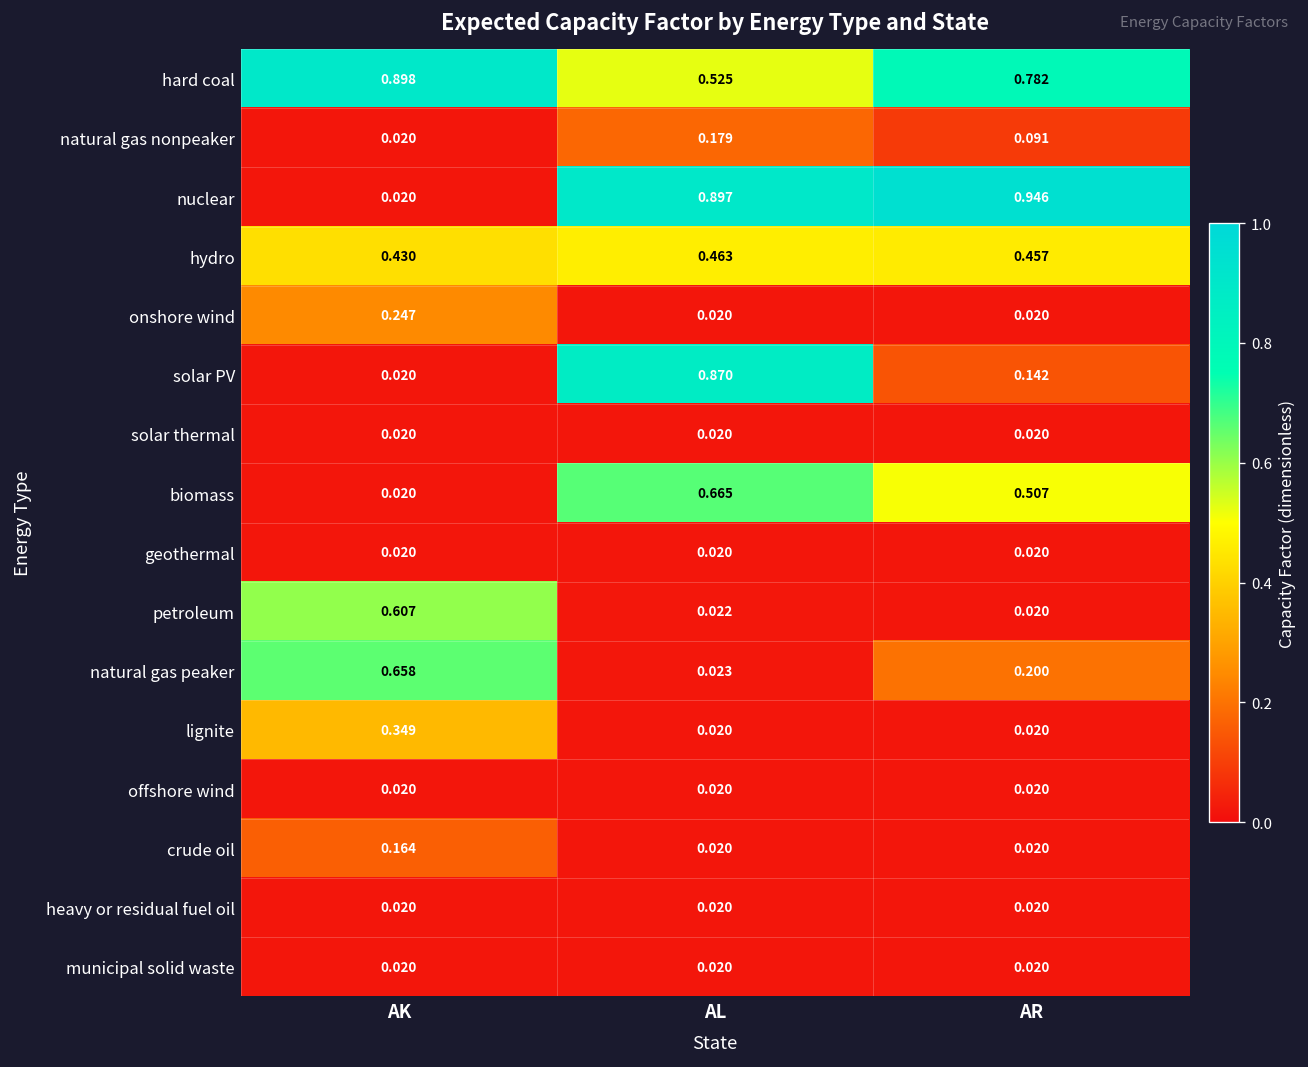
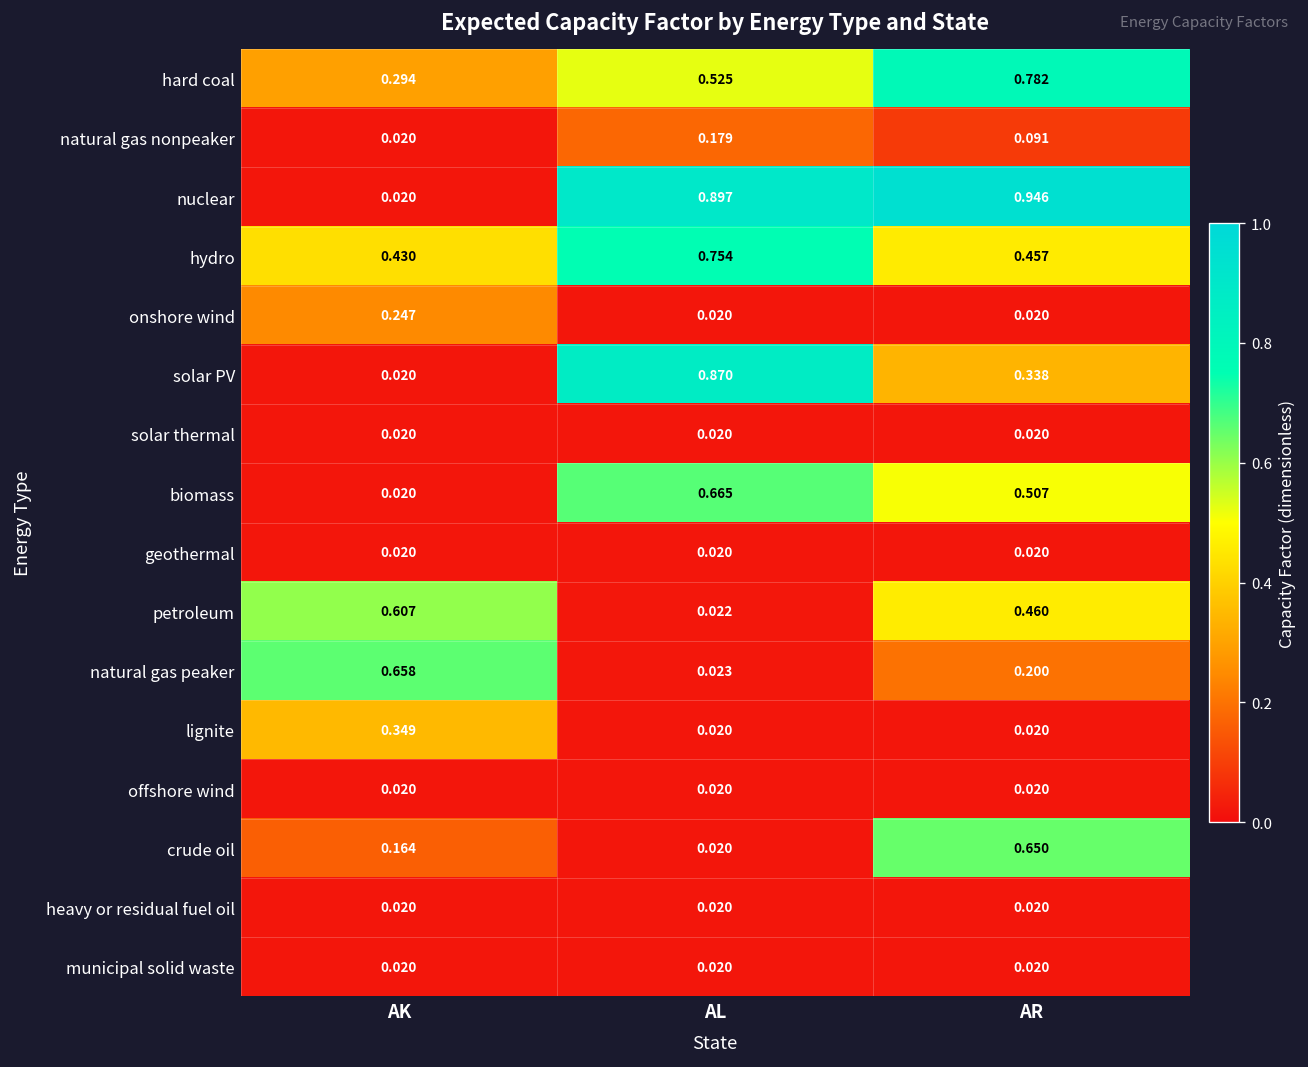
hard coal, AK: 0.898 -> 0.294
hydro, AL: 0.463 -> 0.754
solar PV, AR: 0.142 -> 0.338
petroleum, AR: 0.020 -> 0.460
crude oil, AR: 0.020 -> 0.650
